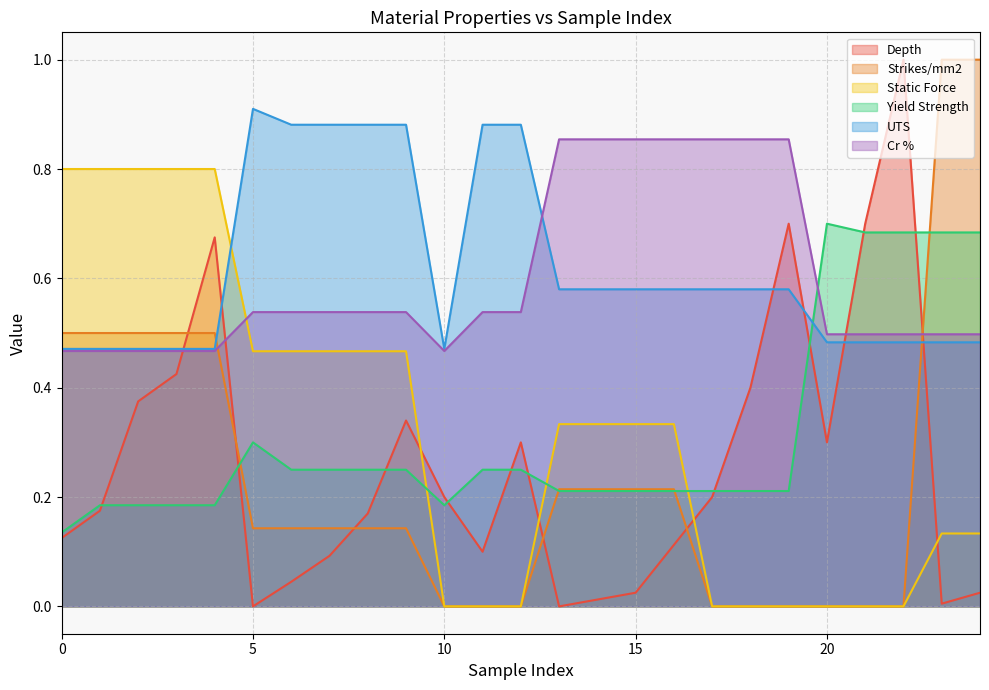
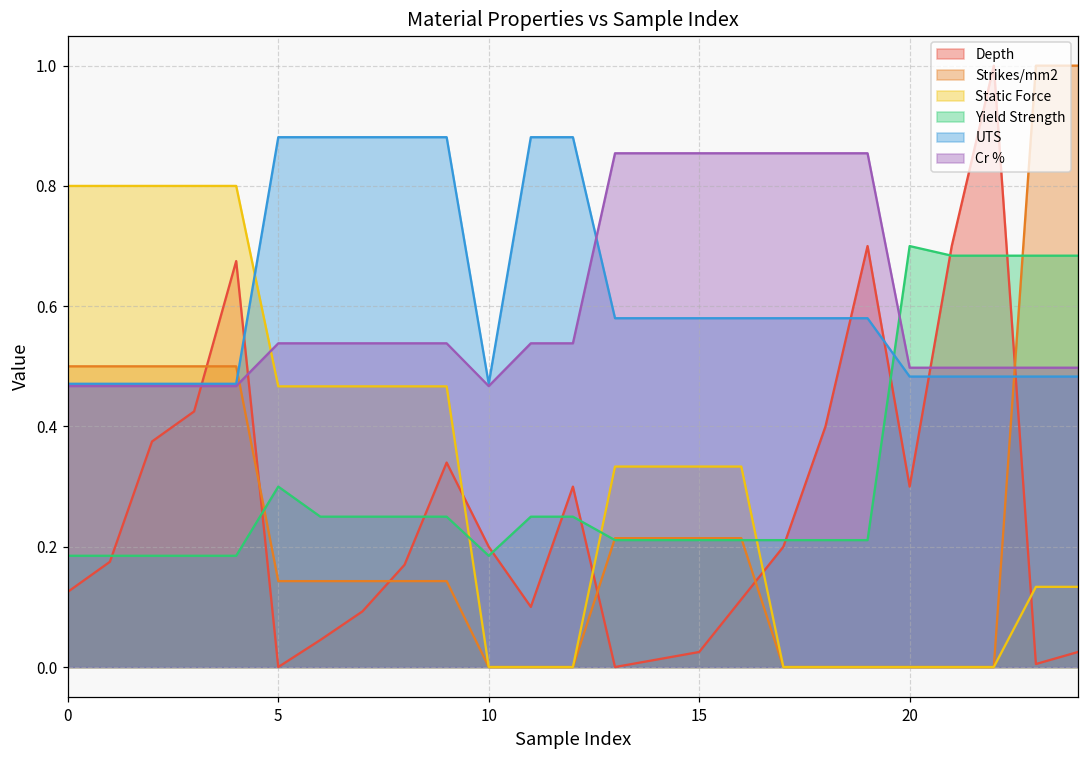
Yield Strength, 0: 0.14 -> 0.19
UTS, 5: 0.91 -> 0.88
